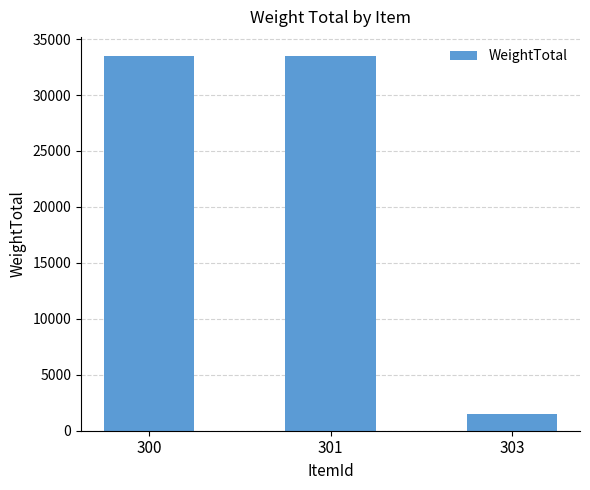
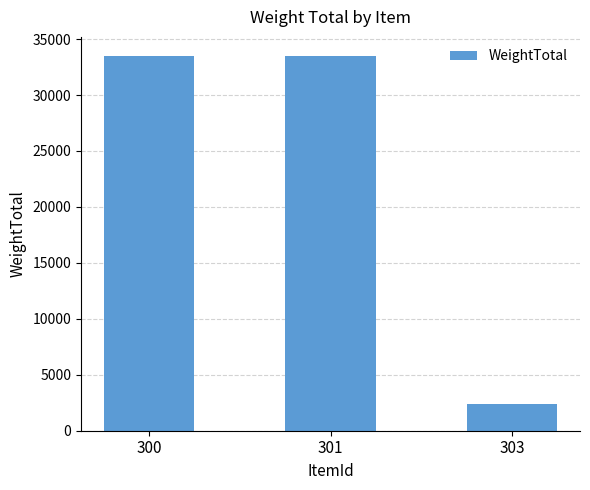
303: 1500 -> 2400
